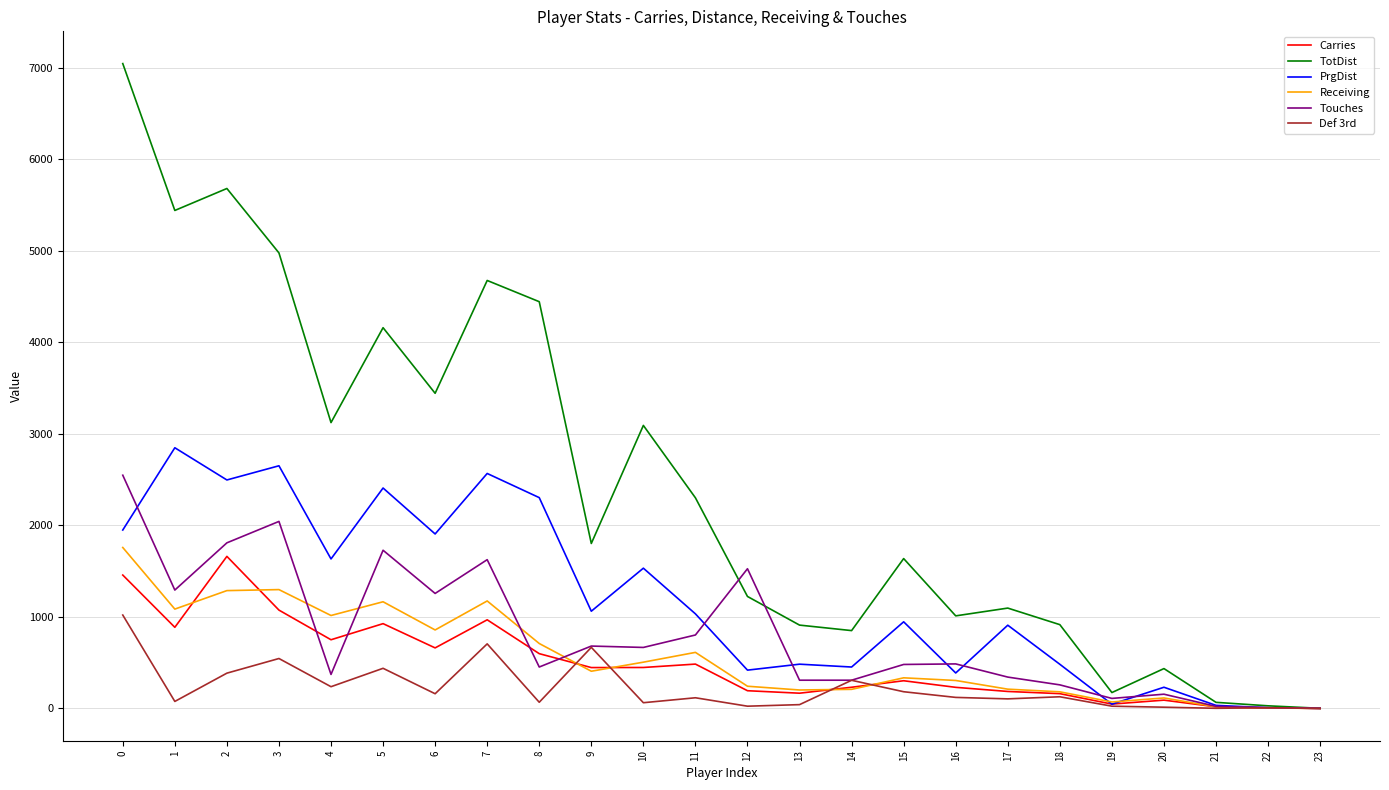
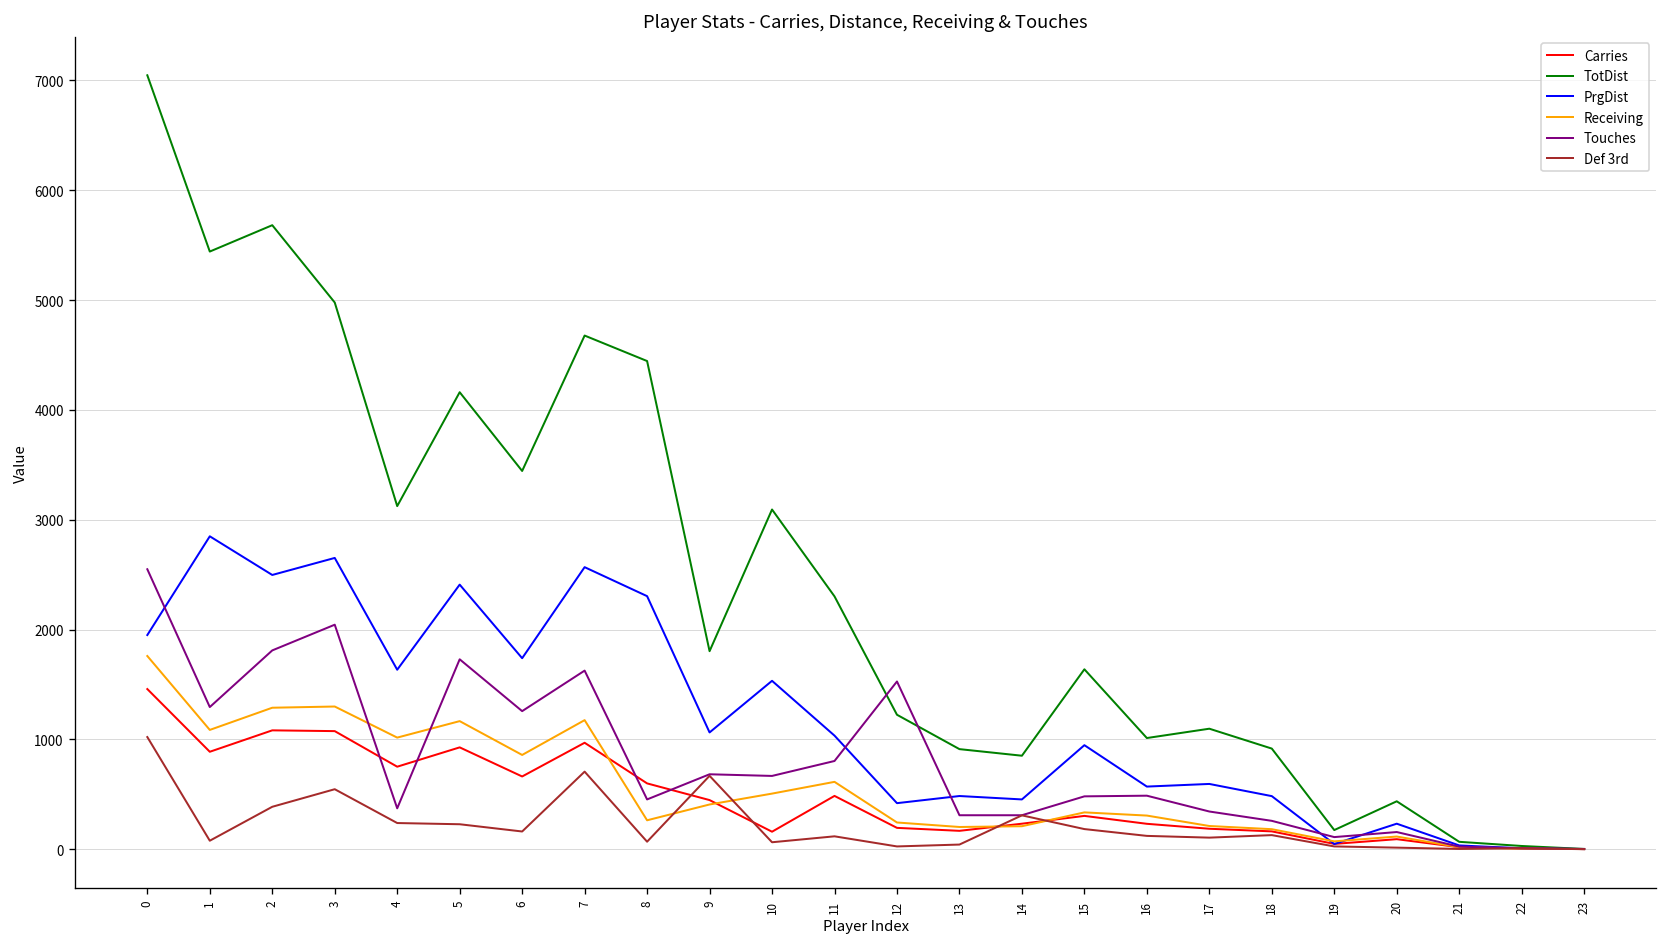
Carries, 2: 1700 -> 1100
Def 3rd, 5: 400 -> 200
PrgDist, 6: 1900 -> 1700
Receiving, 8: 700 -> 300
Carries, 10: 400 -> 200
PrgDist, 16: 400 -> 600
PrgDist, 17: 900 -> 600
